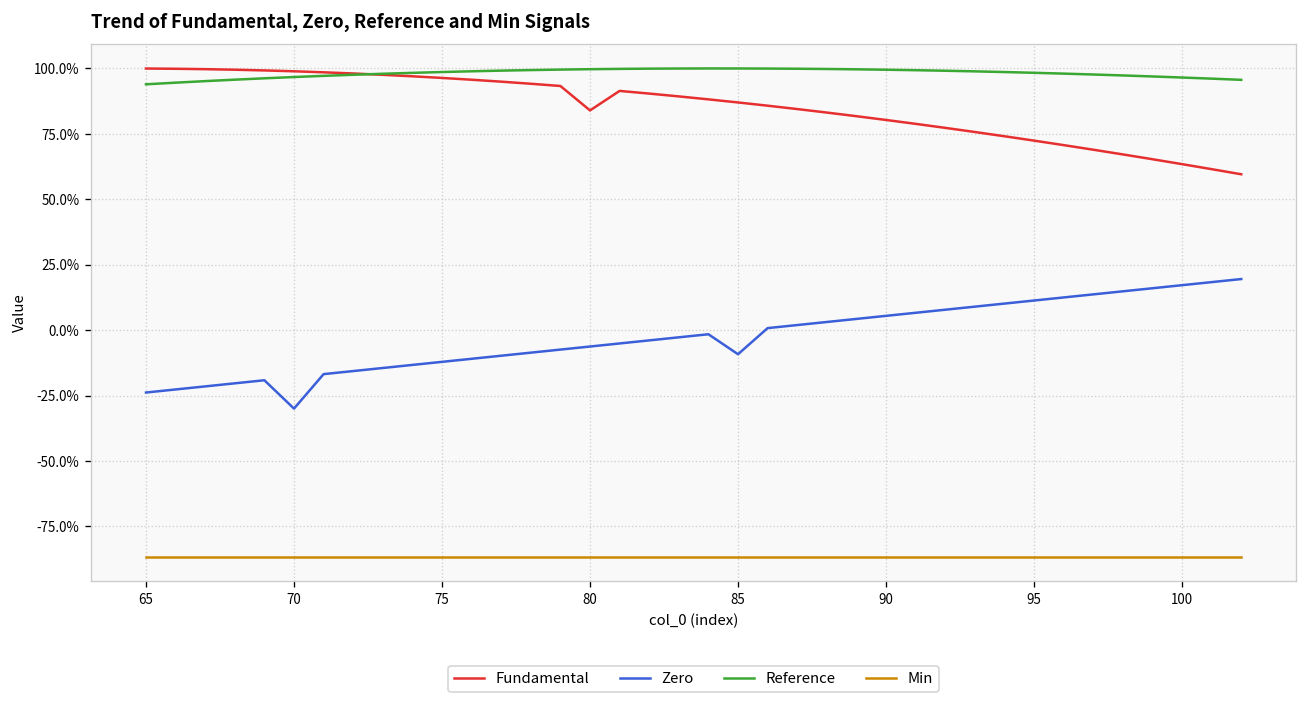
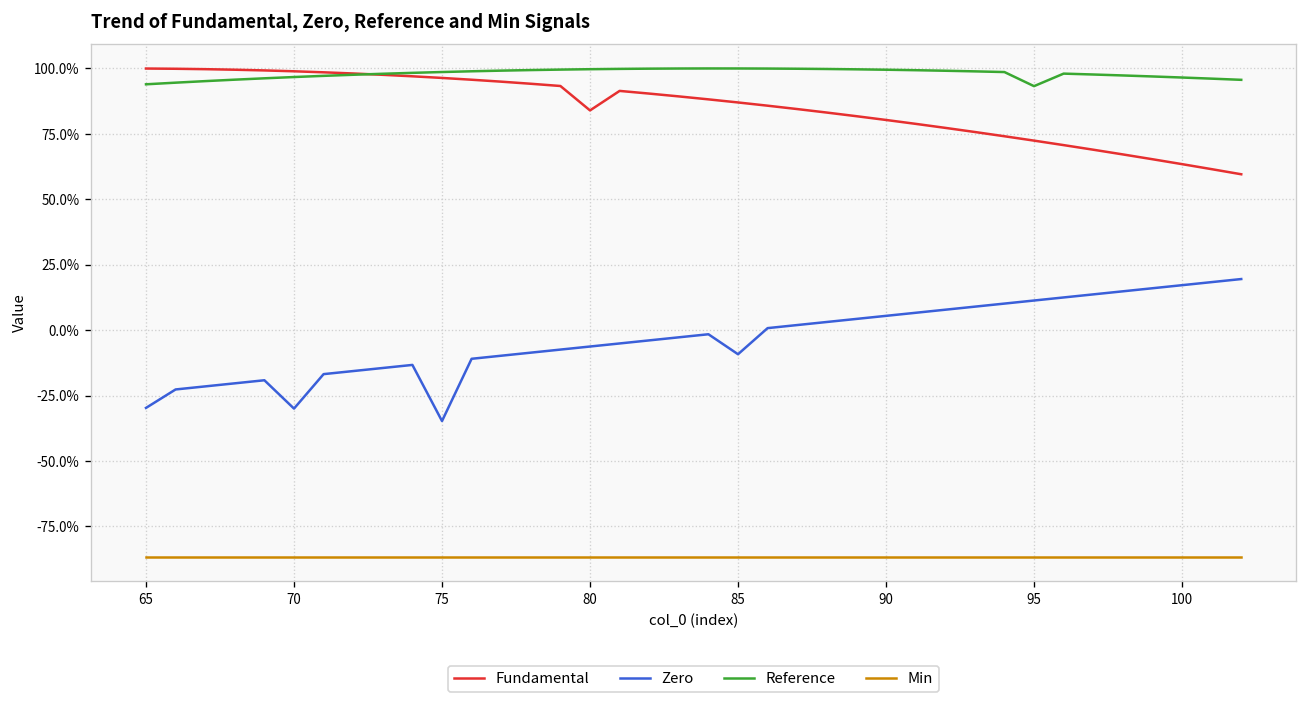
Zero, 65: -24% -> -30%
Zero, 75: -12% -> -35%
Reference, 95: 98% -> 93%
